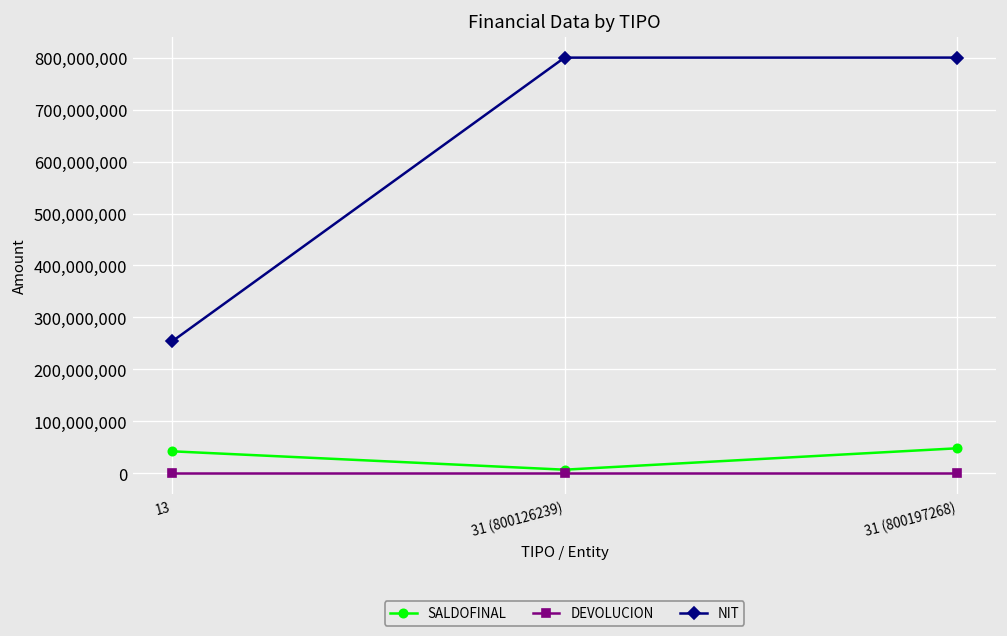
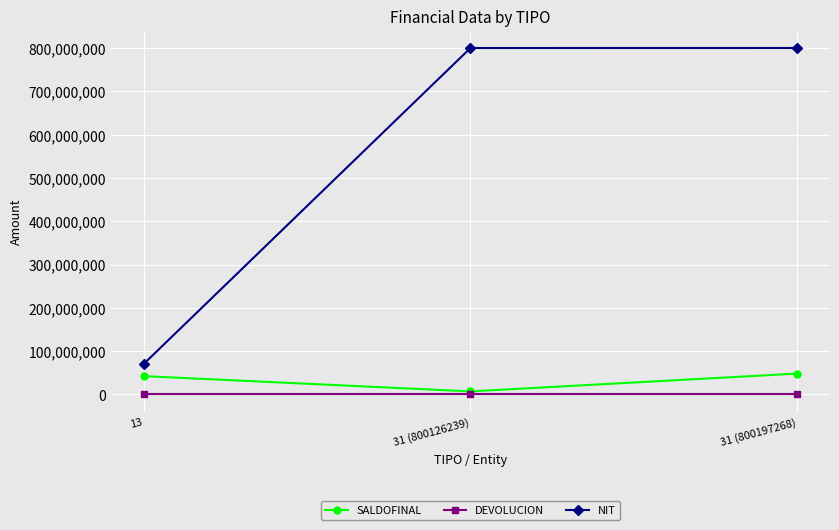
NIT, 13: 250,000,000 -> 70,000,000
